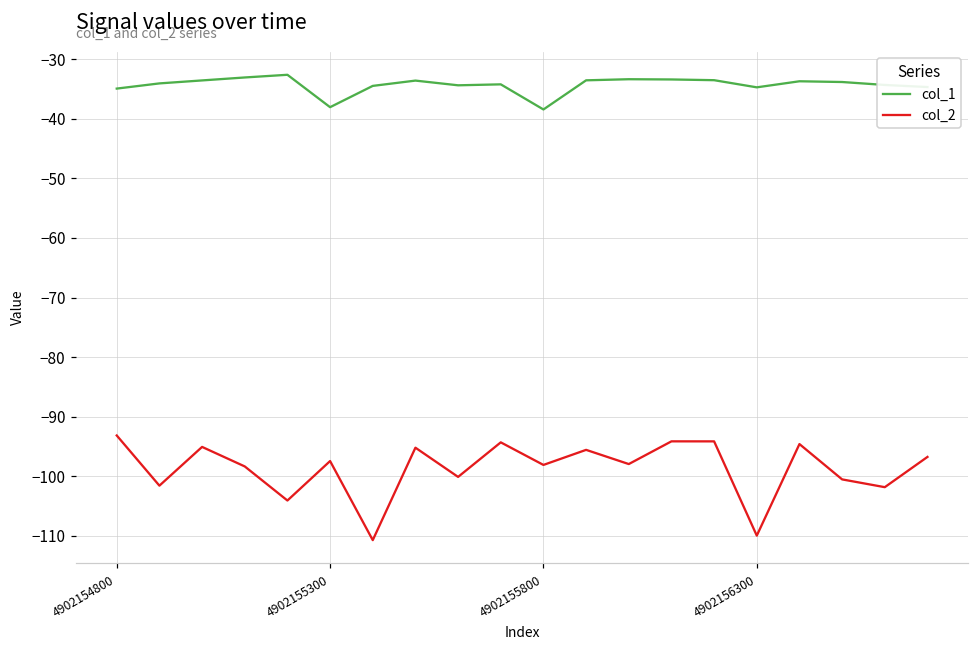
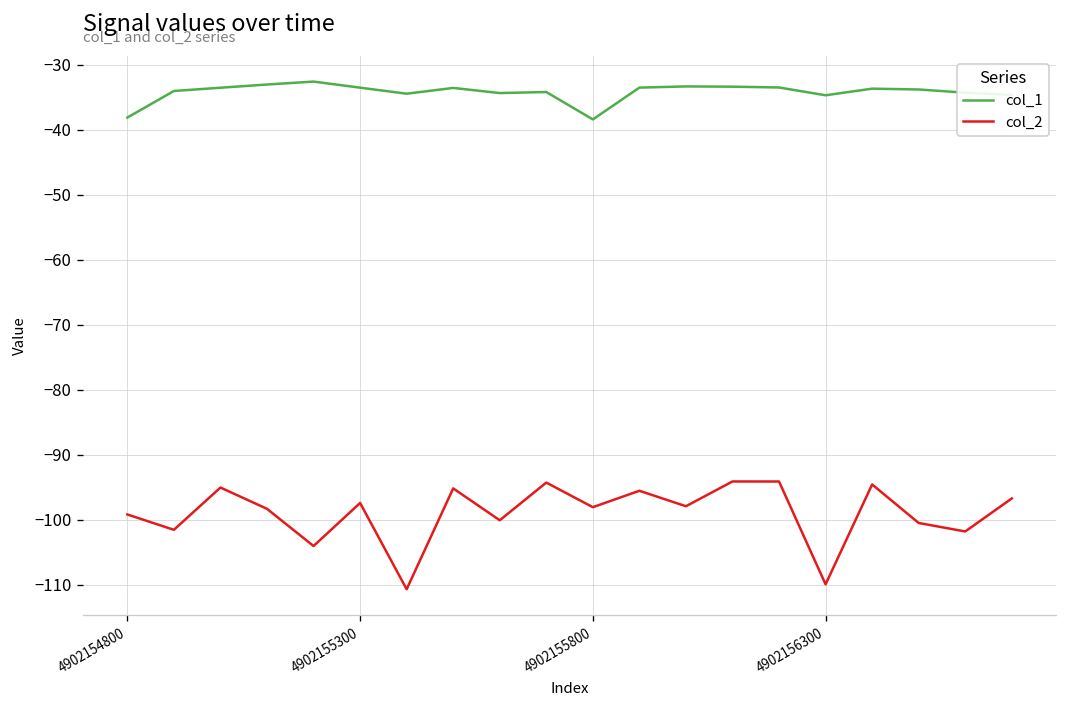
col_1, 4902154800: -35 -> -38
col_2, 4902154800: -93 -> -99
col_1, 4902155300: -38 -> -34
